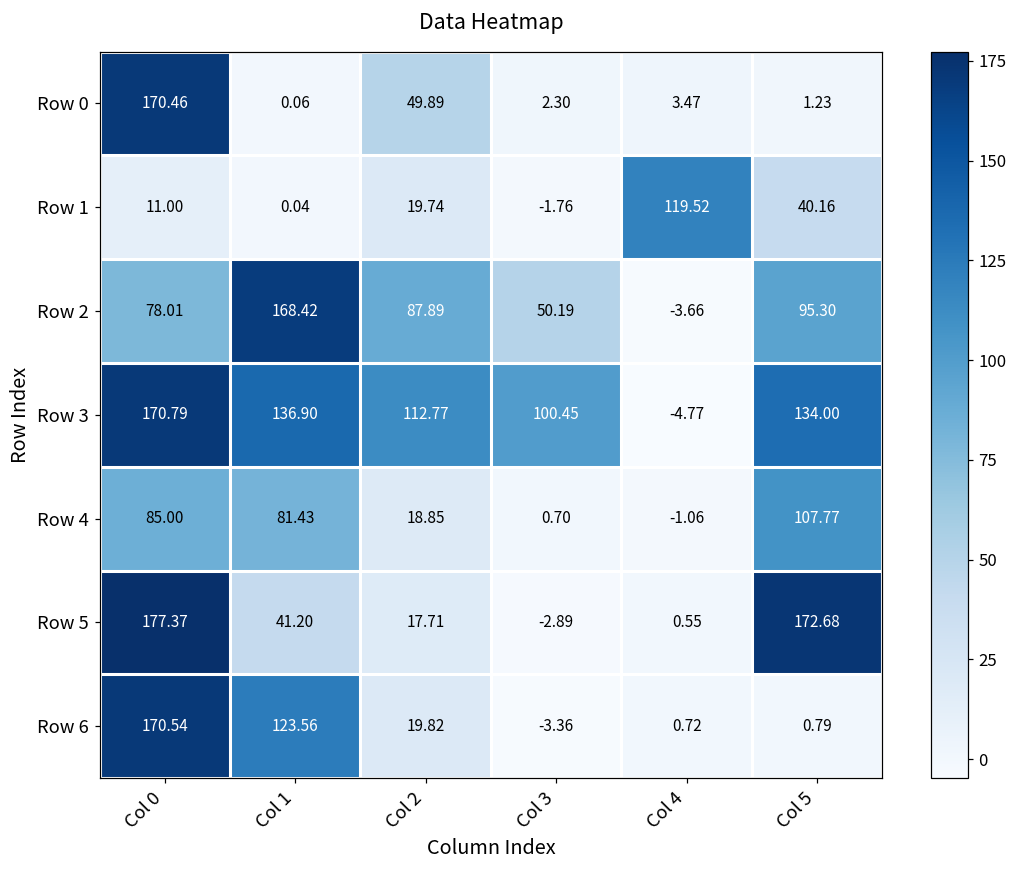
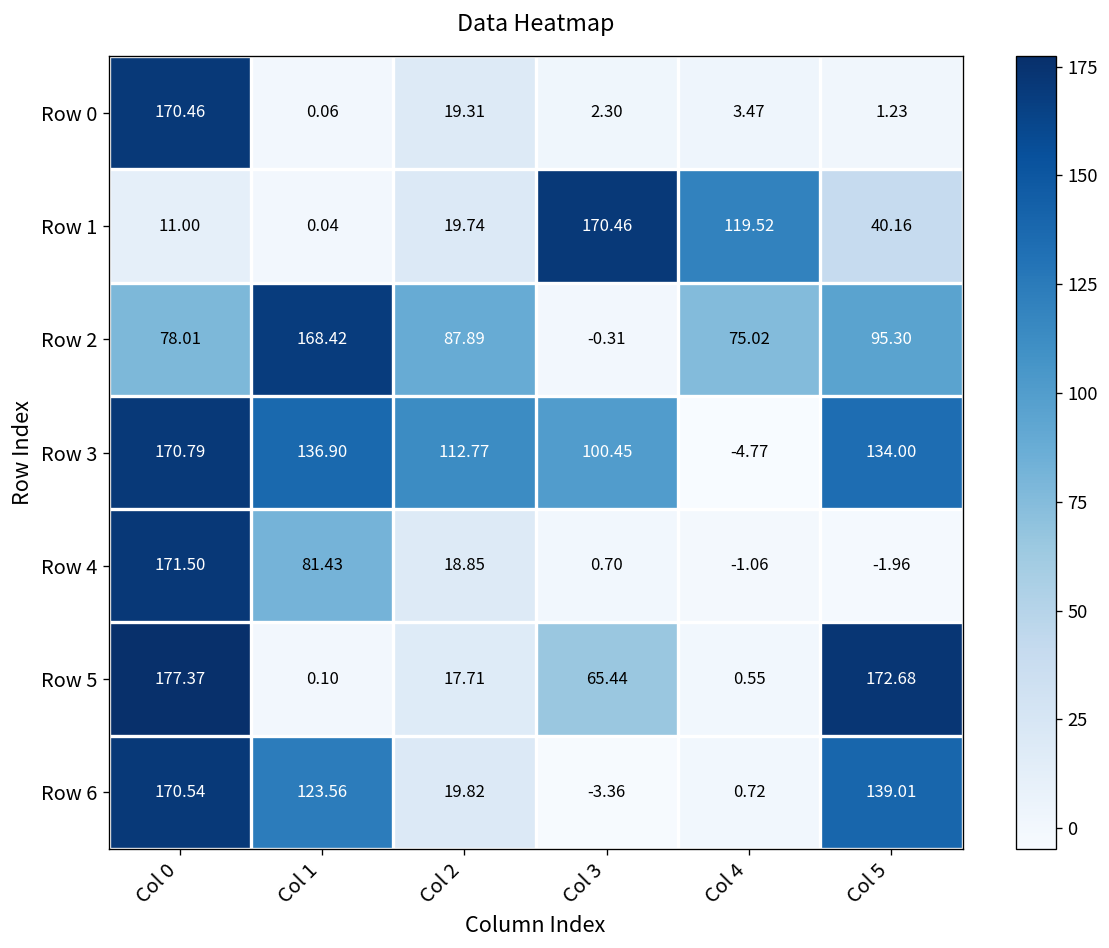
Row 0, Col 2: 49.89 -> 19.31
Row 1, Col 3: -1.76 -> 170.46
Row 2, Col 3: 50.19 -> -0.31
Row 2, Col 4: -3.66 -> 75.02
Row 4, Col 0: 85.00 -> 171.50
Row 4, Col 5: 107.77 -> -1.96
Row 5, Col 1: 41.20 -> 0.10
Row 5, Col 3: -2.89 -> 65.44
Row 6, Col 5: 0.79 -> 139.01
